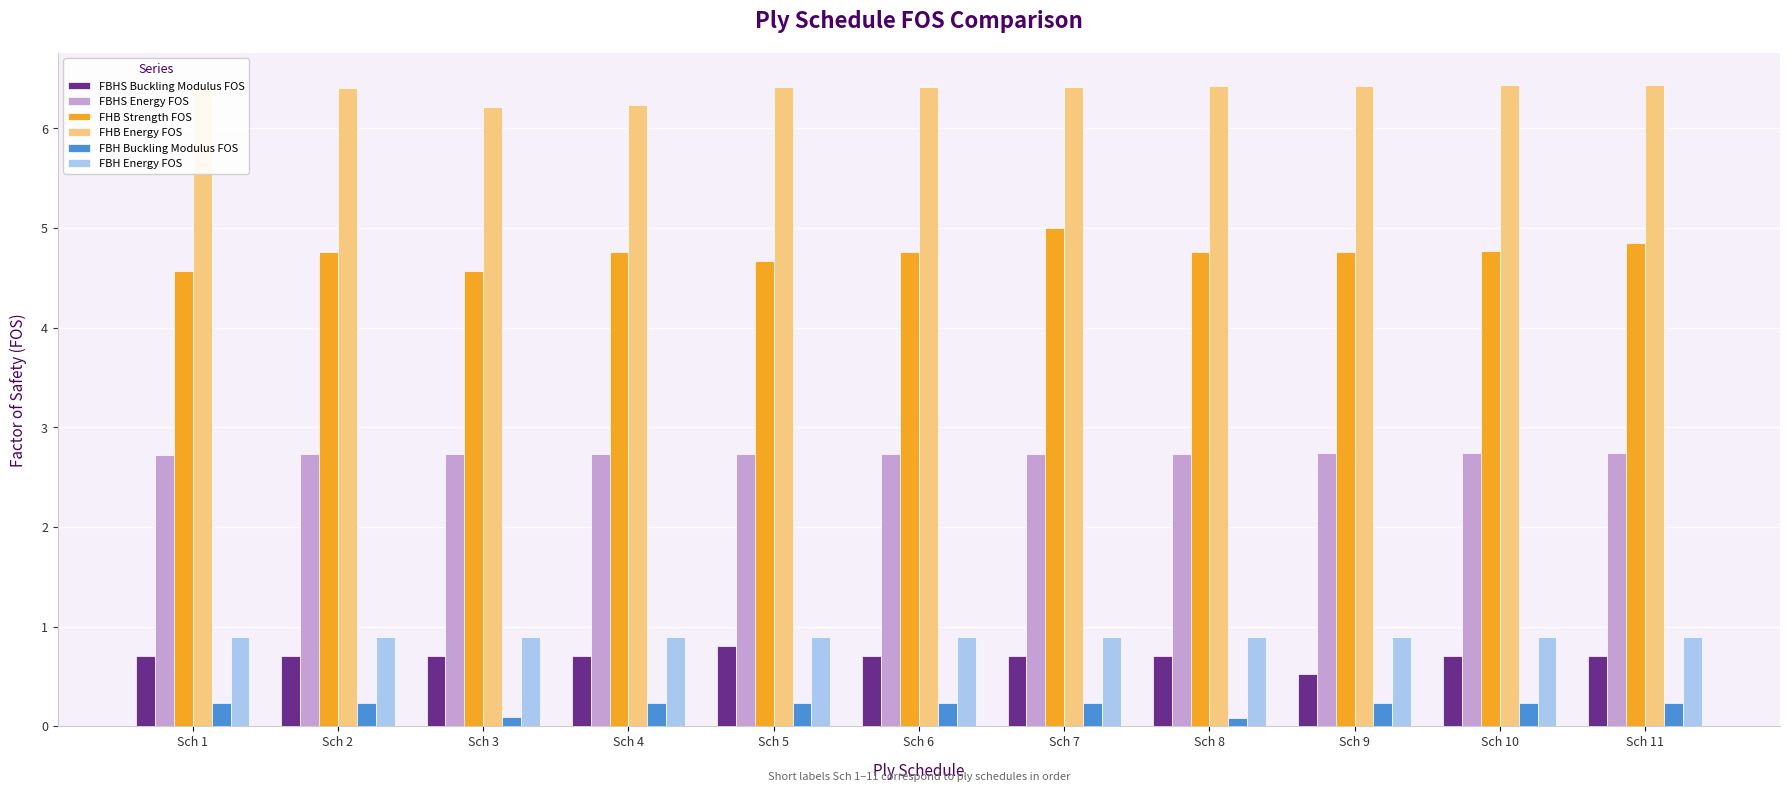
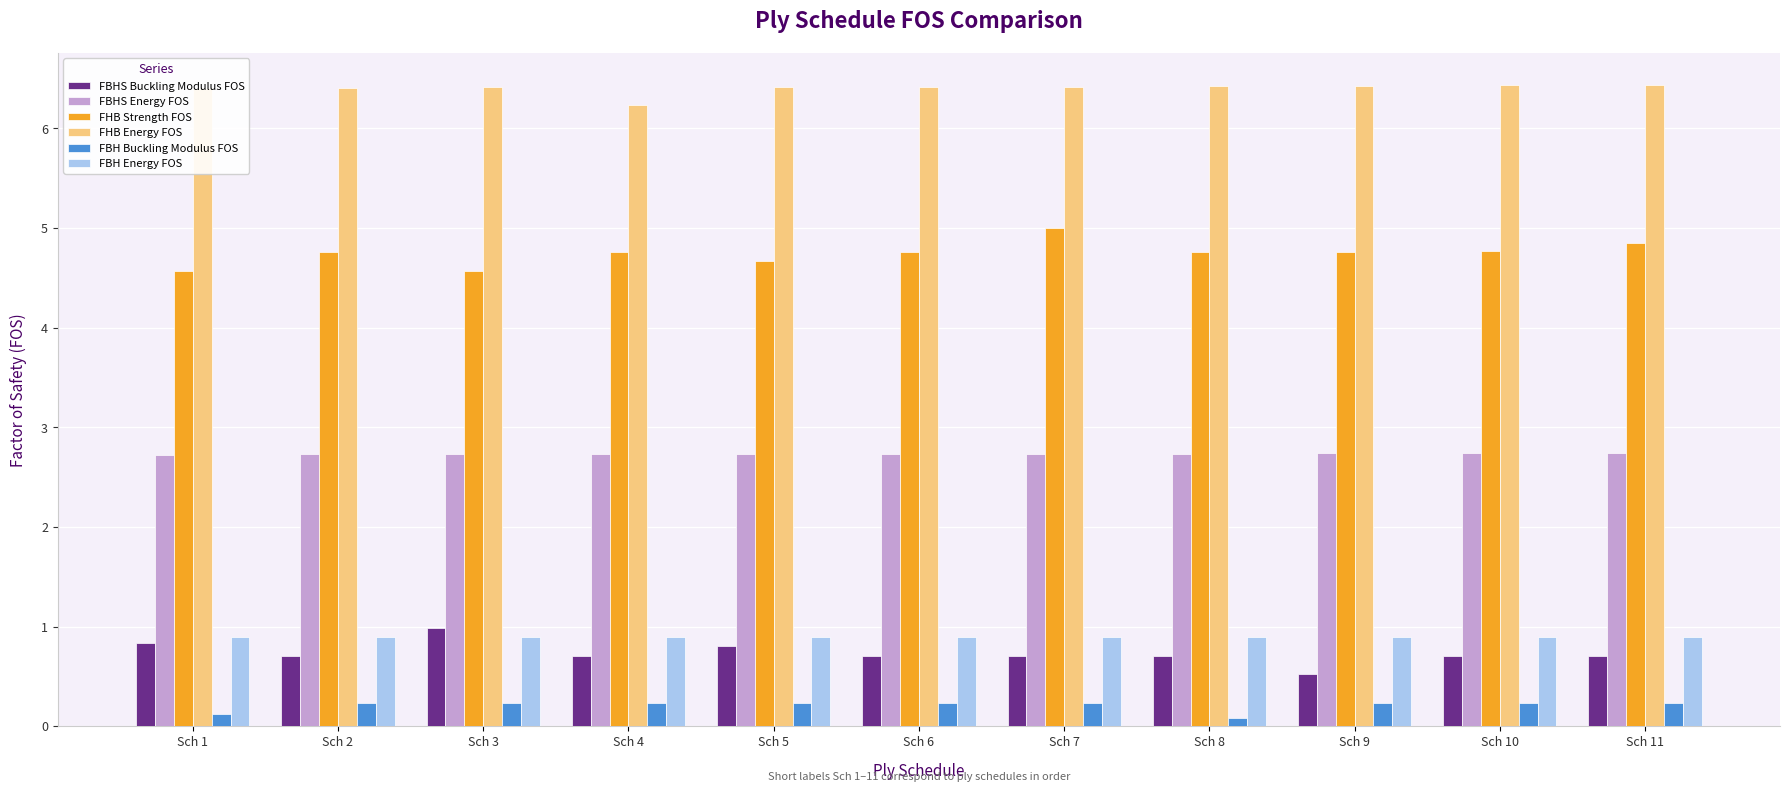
FBHS Buckling Modulus FOS, Sch 1: 0.7 -> 0.8
FBH Buckling Modulus FOS, Sch 1: 0.2 -> 0.1
FBHS Buckling Modulus FOS, Sch 3: 0.7 -> 1.0
FHB Energy FOS, Sch 3: 6.2 -> 6.4
FBH Buckling Modulus FOS, Sch 3: 0.1 -> 0.2
